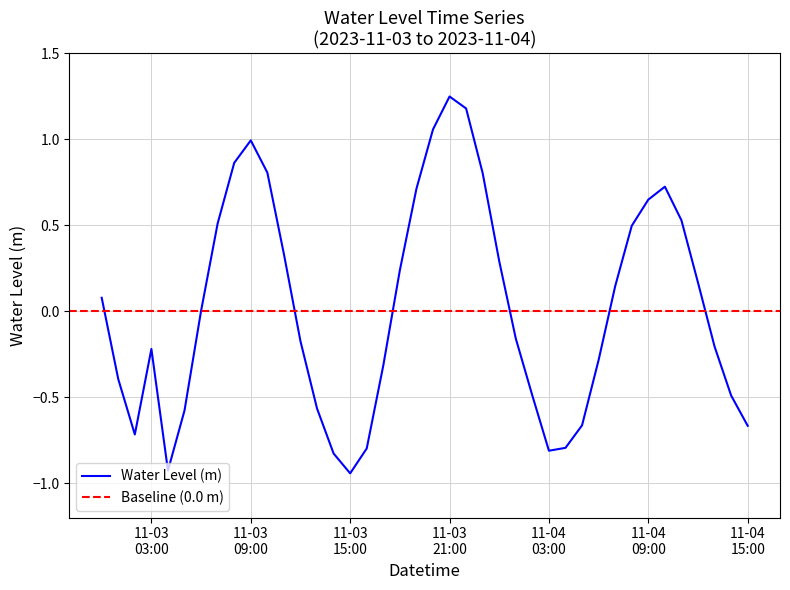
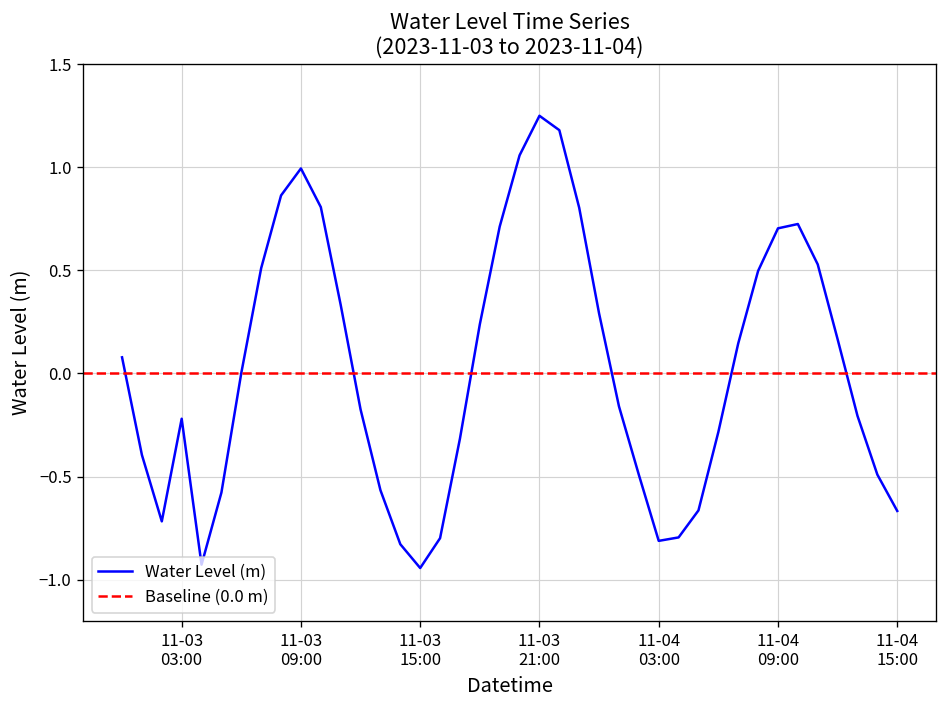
11-04 09:00: 0.65 -> 0.70
